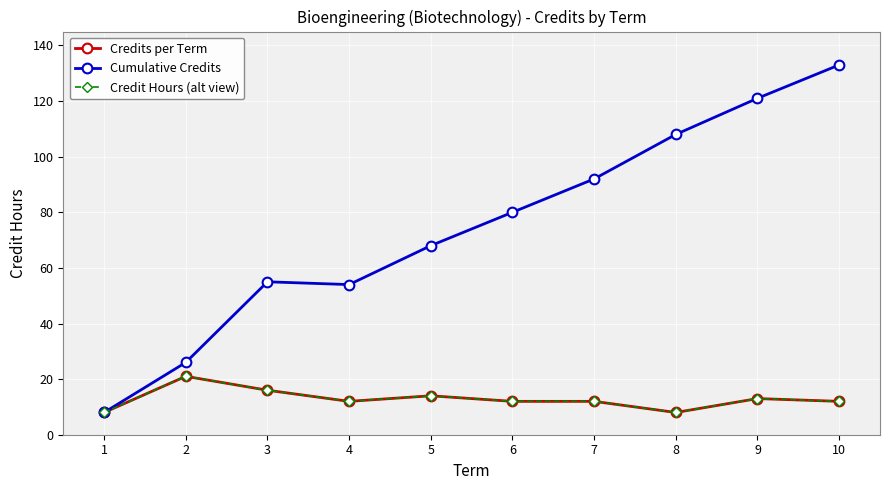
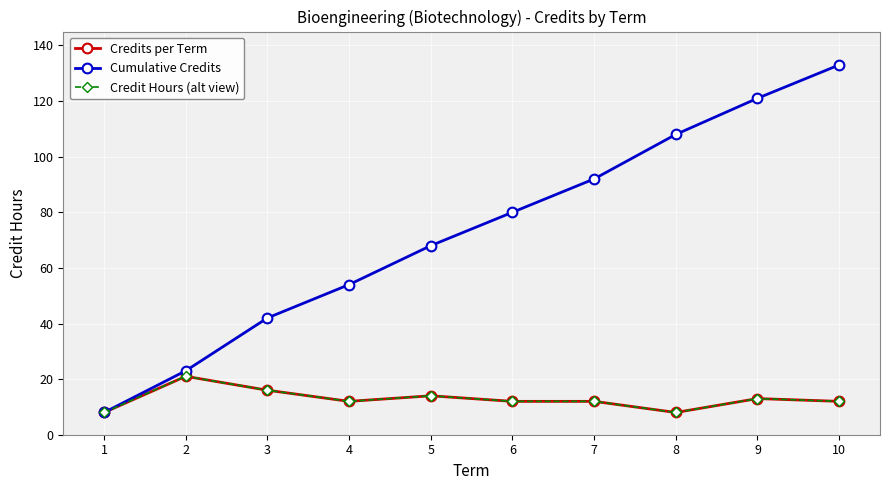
Cumulative Credits, 2: 26 -> 23
Cumulative Credits, 3: 55 -> 42
